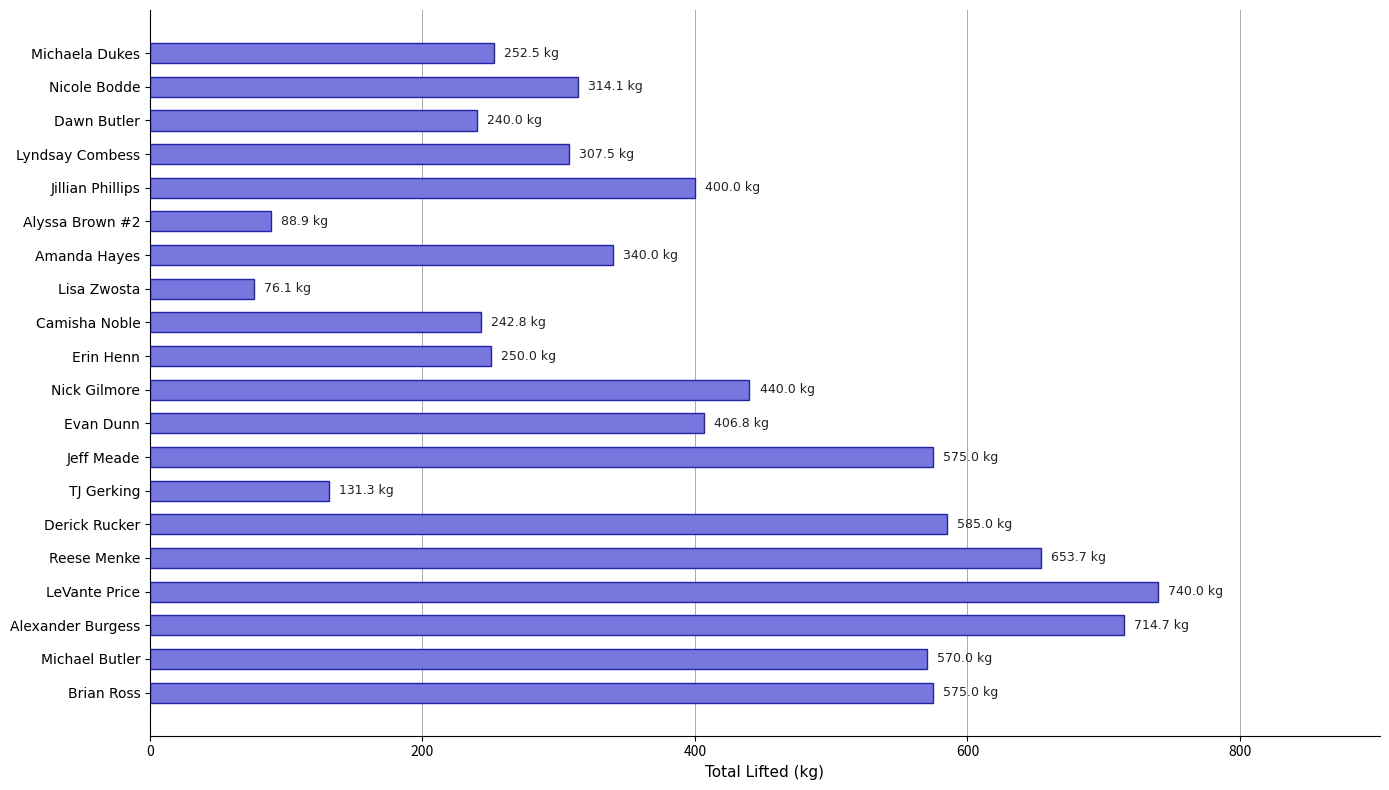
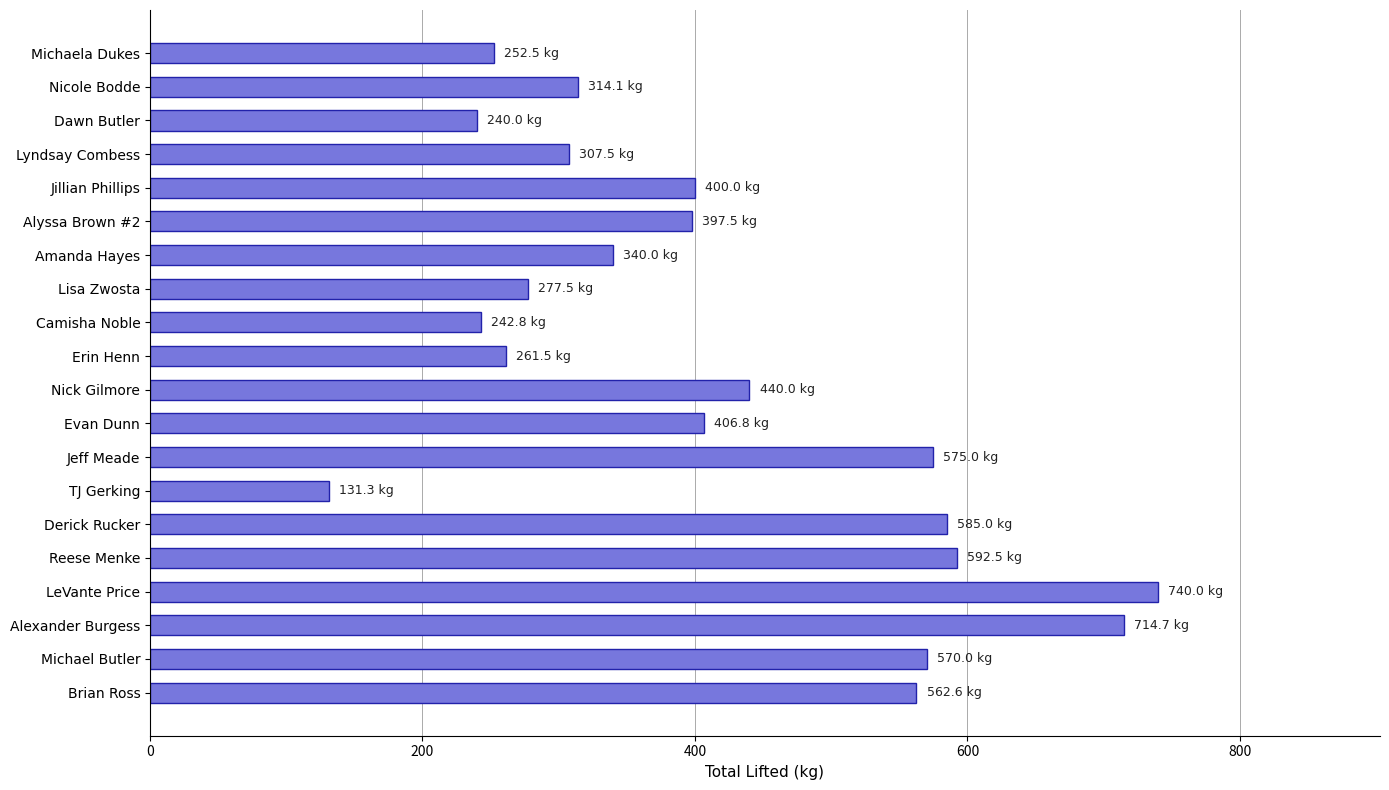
Alyssa Brown #2: 88.9 -> 397.5
Lisa Zwosta: 76.1 -> 277.5
Erin Henn: 250.0 -> 261.5
Reese Menke: 653.7 -> 592.5
Brian Ross: 575.0 -> 562.6
